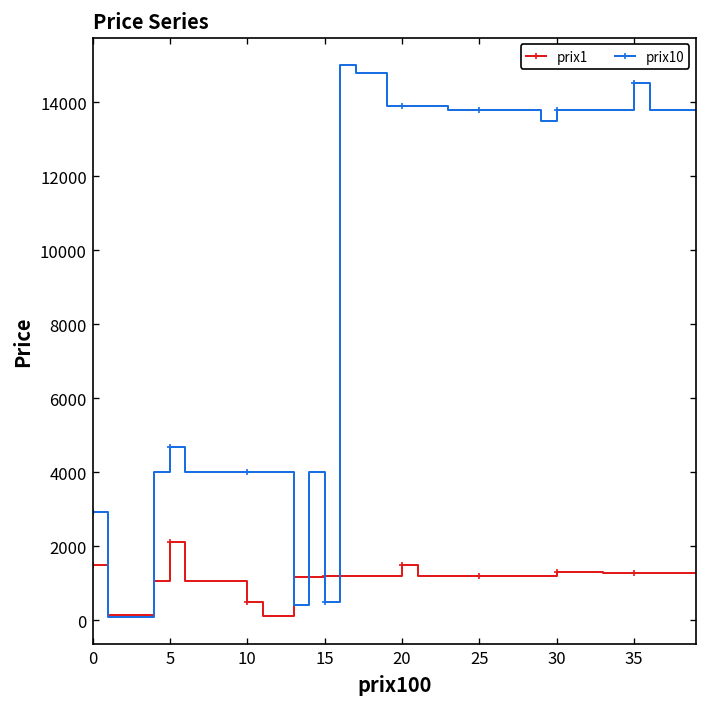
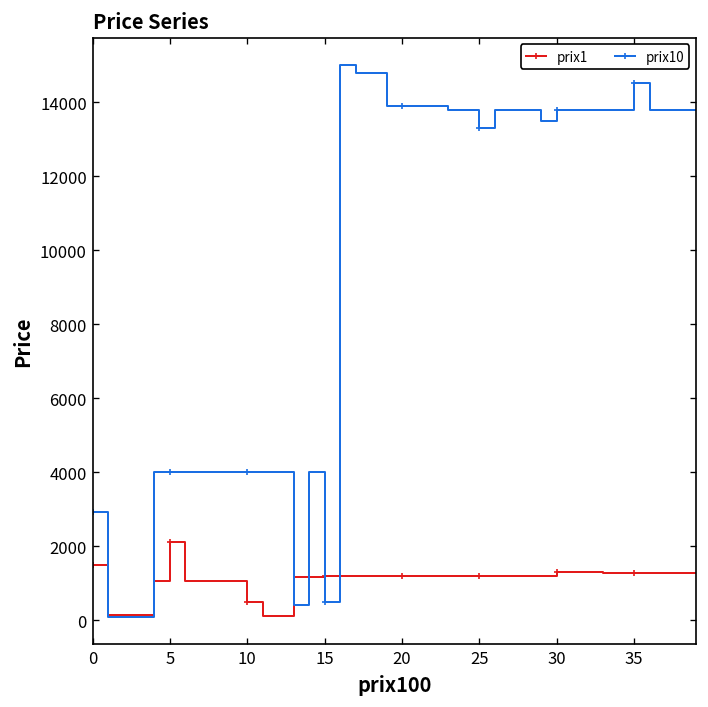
prix10, 5: 4700 -> 4000
prix1, 20: 1500 -> 1200
prix10, 25: 13800 -> 13300
